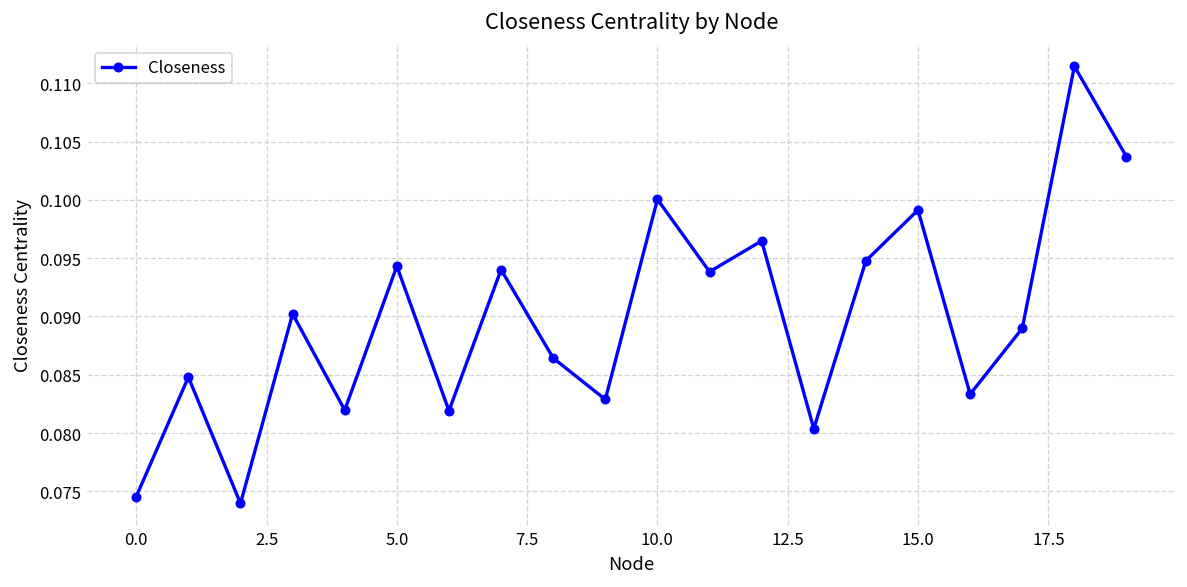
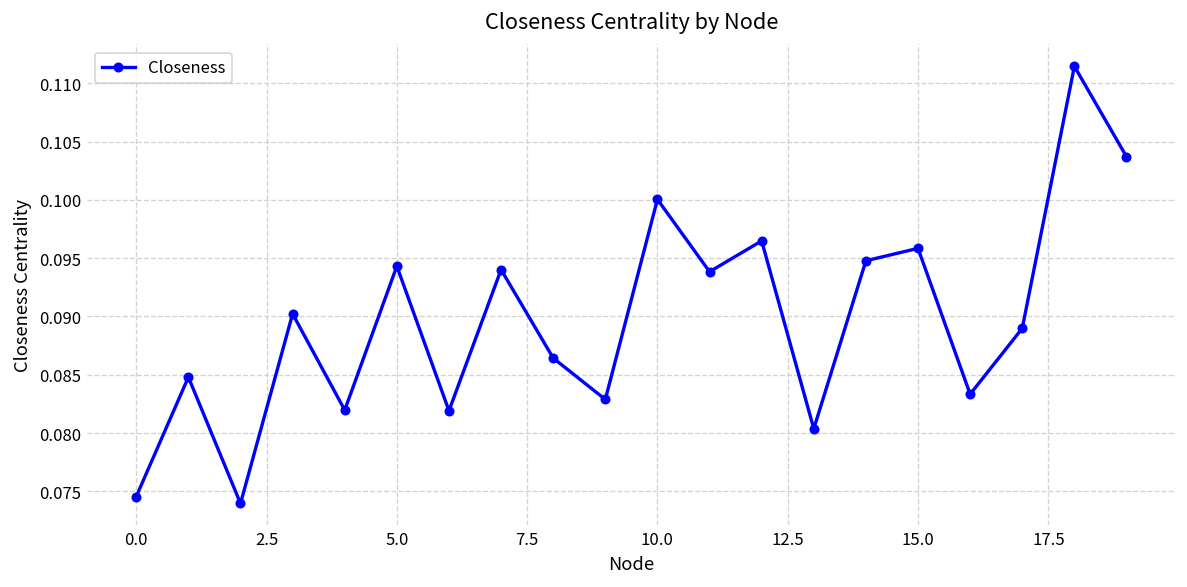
15.0: 0.099 -> 0.096
